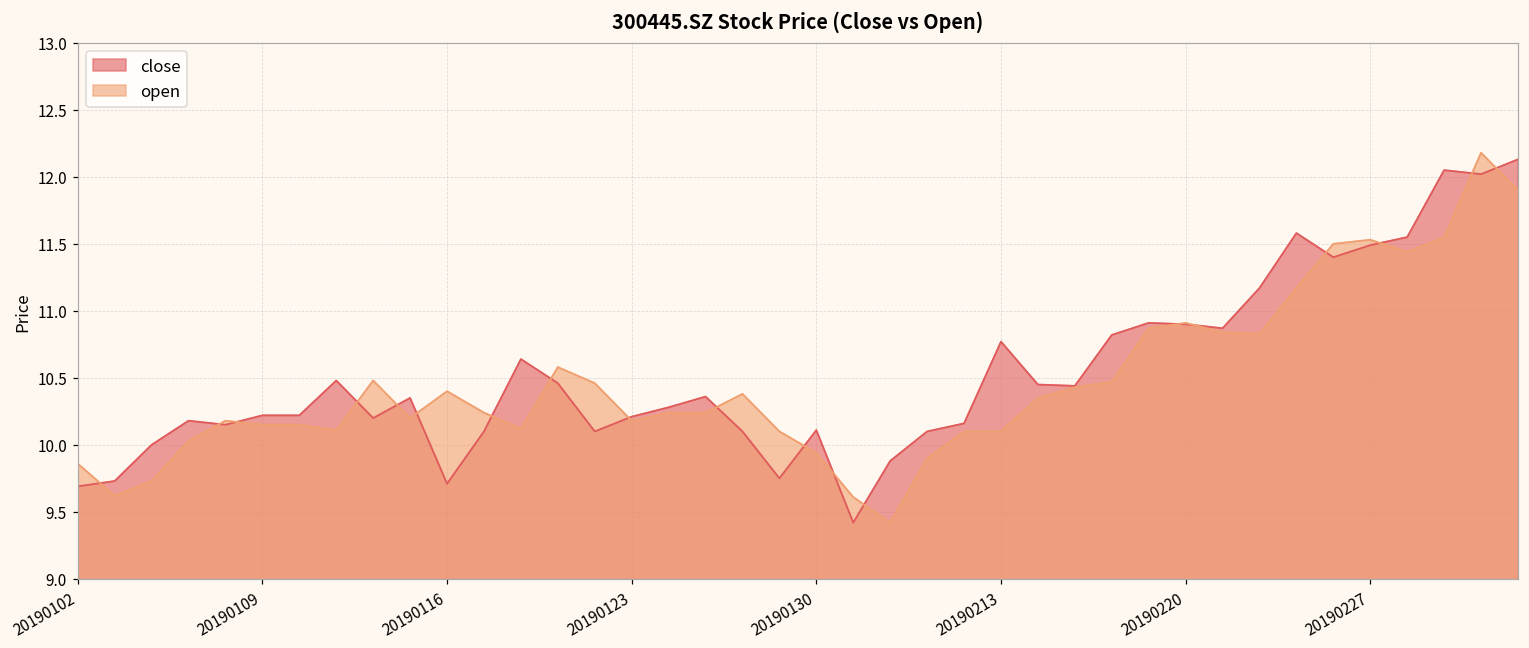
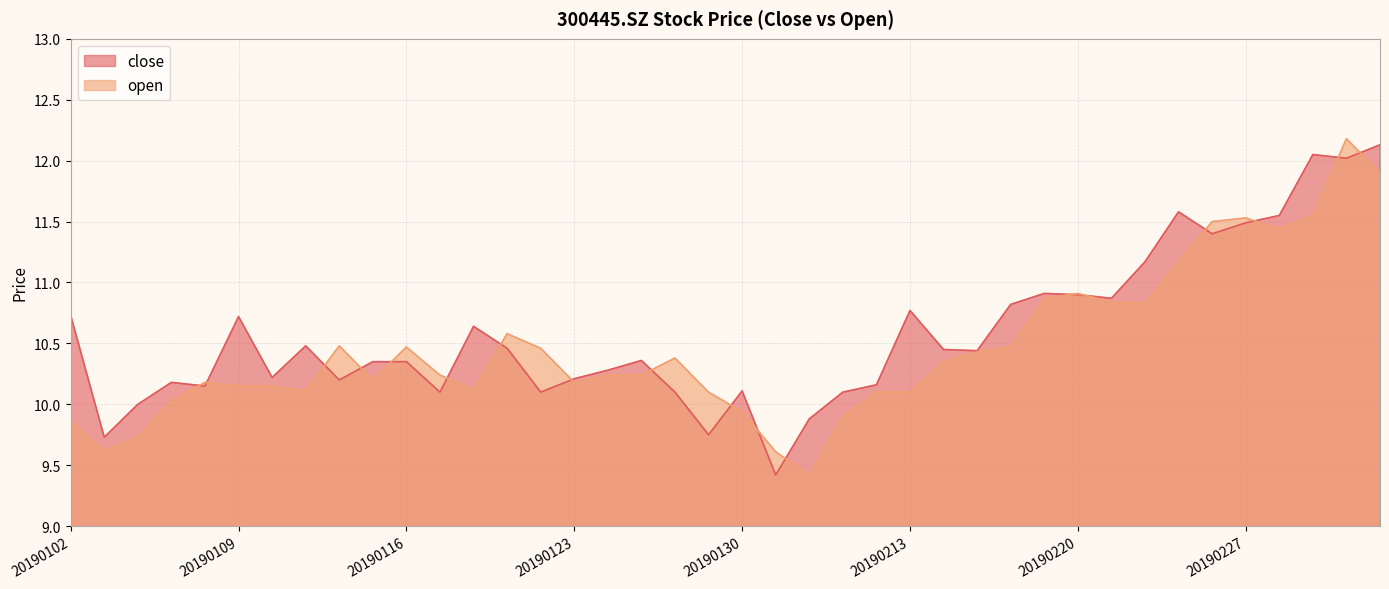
close, 20190102: 9.69 -> 10.73
close, 20190109: 10.22 -> 10.72
close, 20190116: 9.71 -> 10.35
open, 20190116: 10.40 -> 10.47
